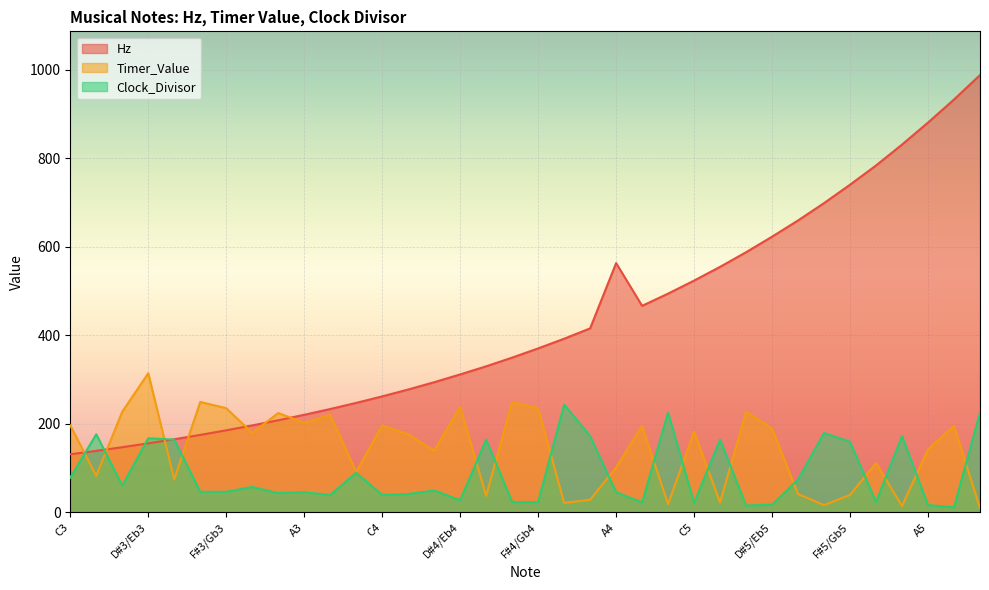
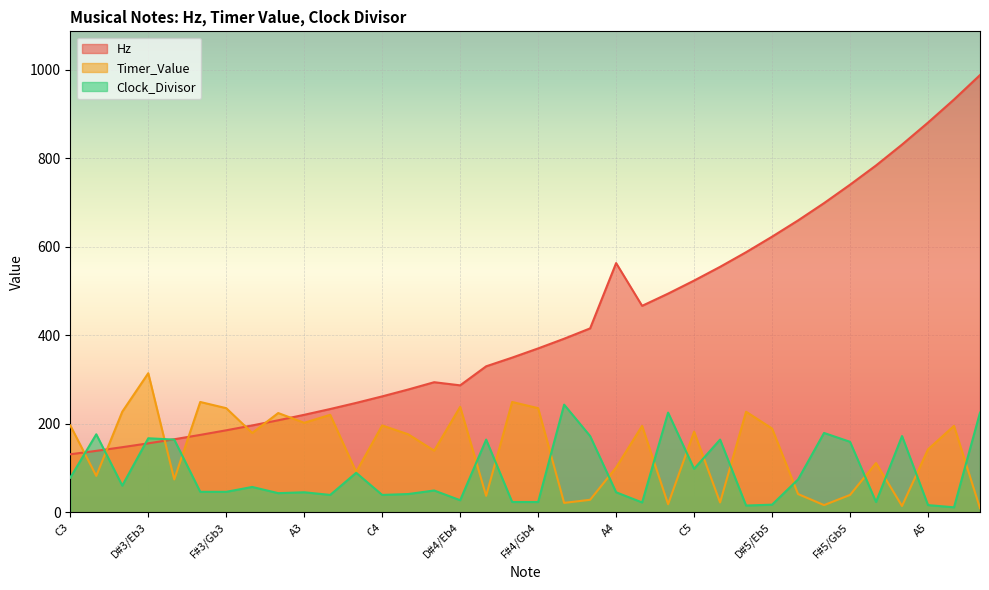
Hz, D#4/Eb4: 310 -> 290
Clock_Divisor, C5: 20 -> 100
